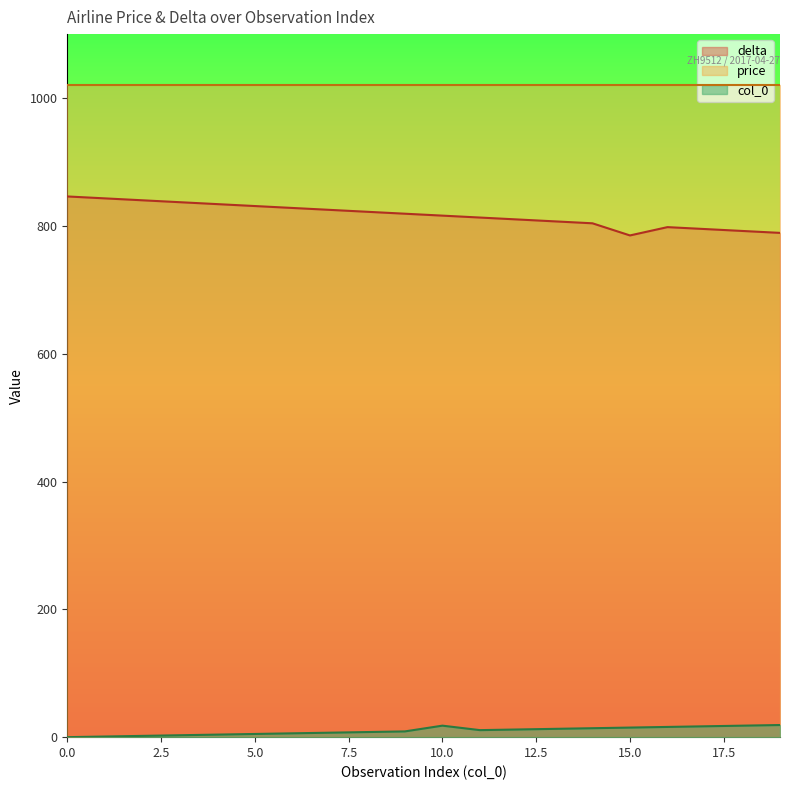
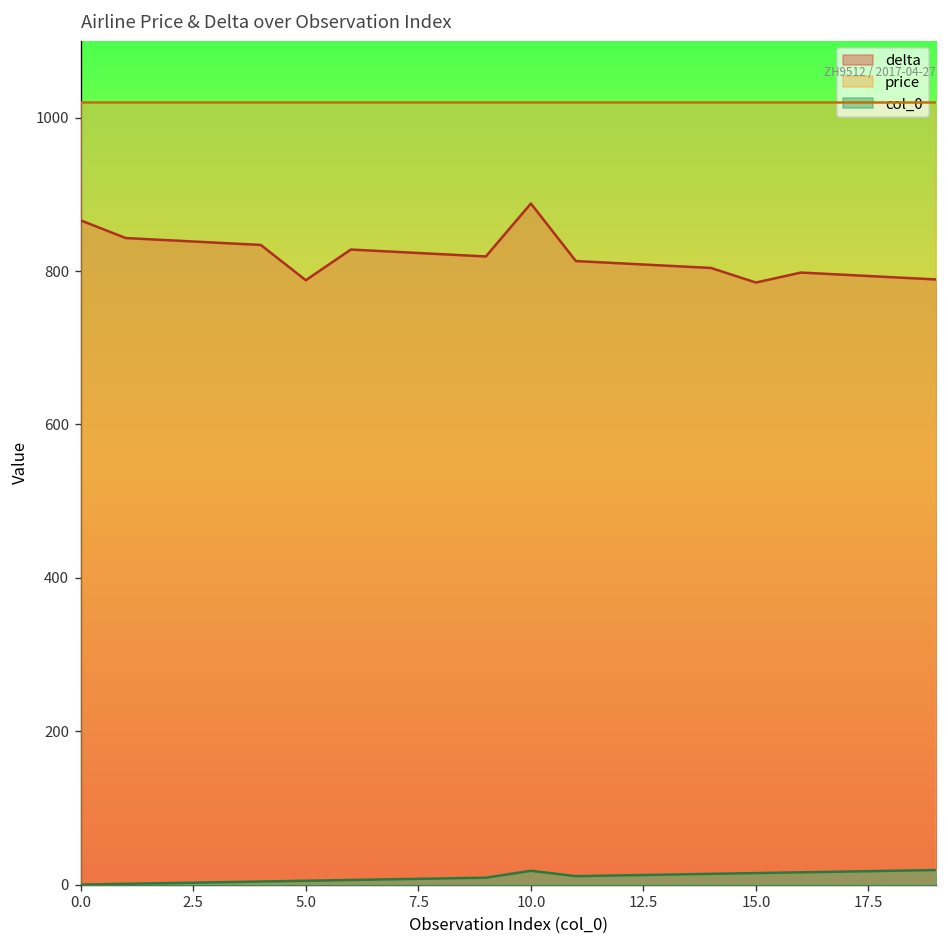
delta, 0.0: 850 -> 870
delta, 5.0: 830 -> 790
delta, 10.0: 820 -> 890
